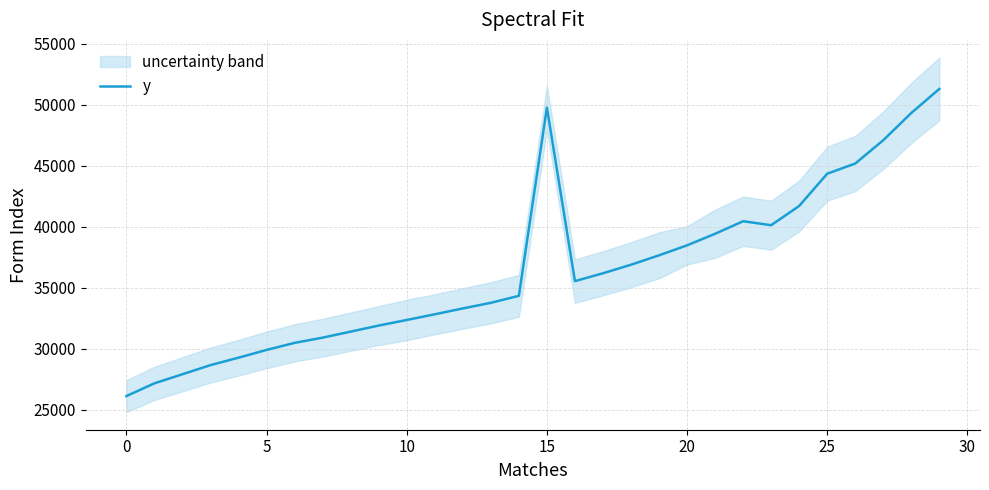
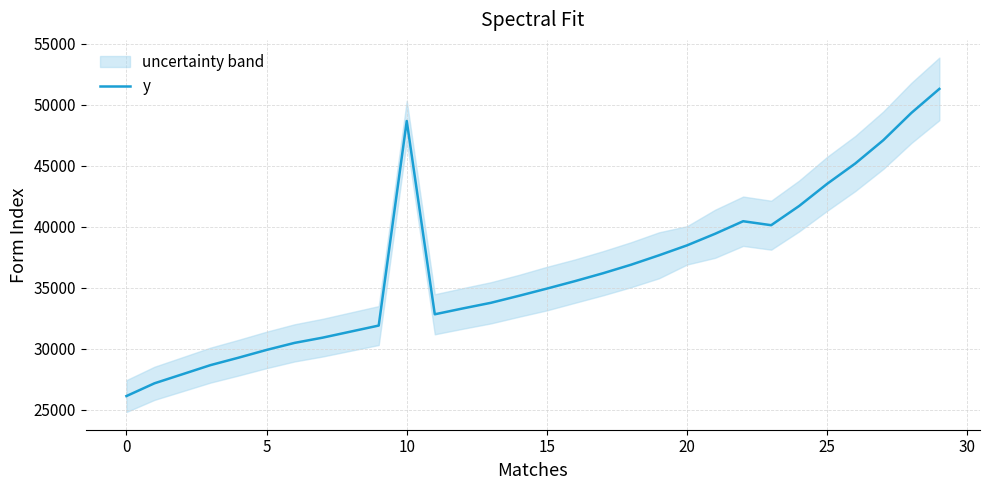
y, 10: 32300 -> 48700
y, 15: 49700 -> 34900
y, 25: 44300 -> 43500
